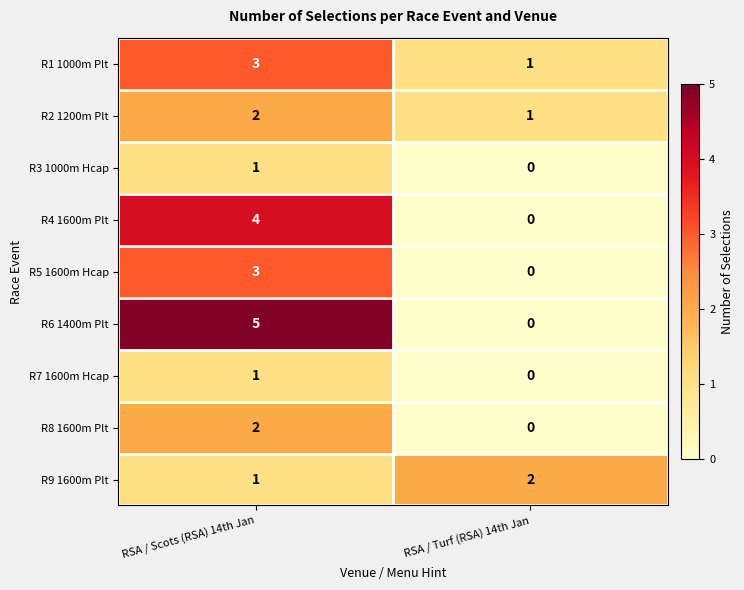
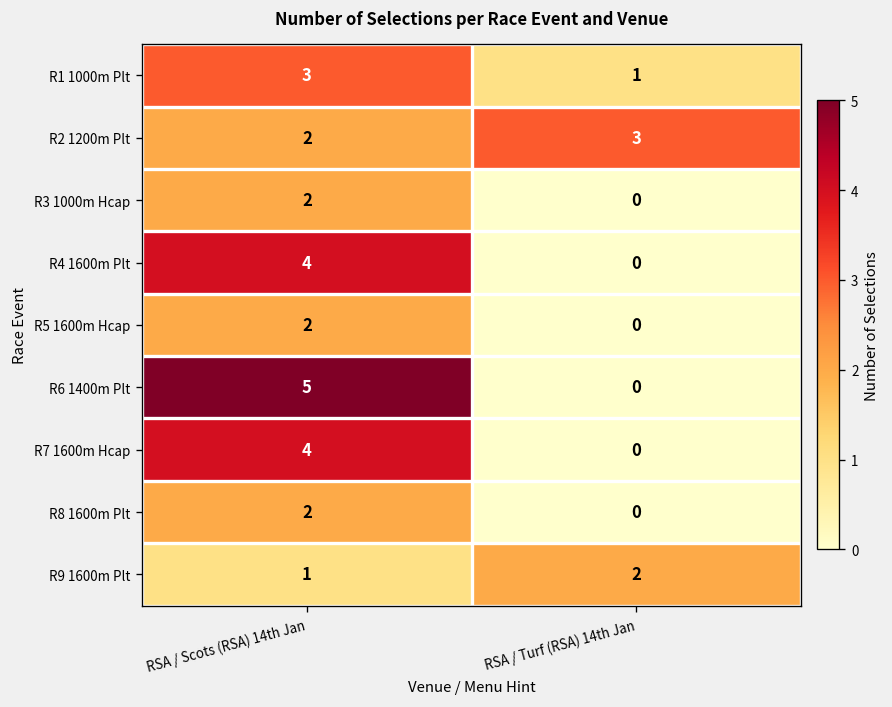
R2 1200m Plt, RSA / Turf (RSA) 14th Jan: 1 -> 3
R3 1000m Hcap, RSA / Scots (RSA) 14th Jan: 1 -> 2
R5 1600m Hcap, RSA / Scots (RSA) 14th Jan: 3 -> 2
R7 1600m Hcap, RSA / Scots (RSA) 14th Jan: 1 -> 4
